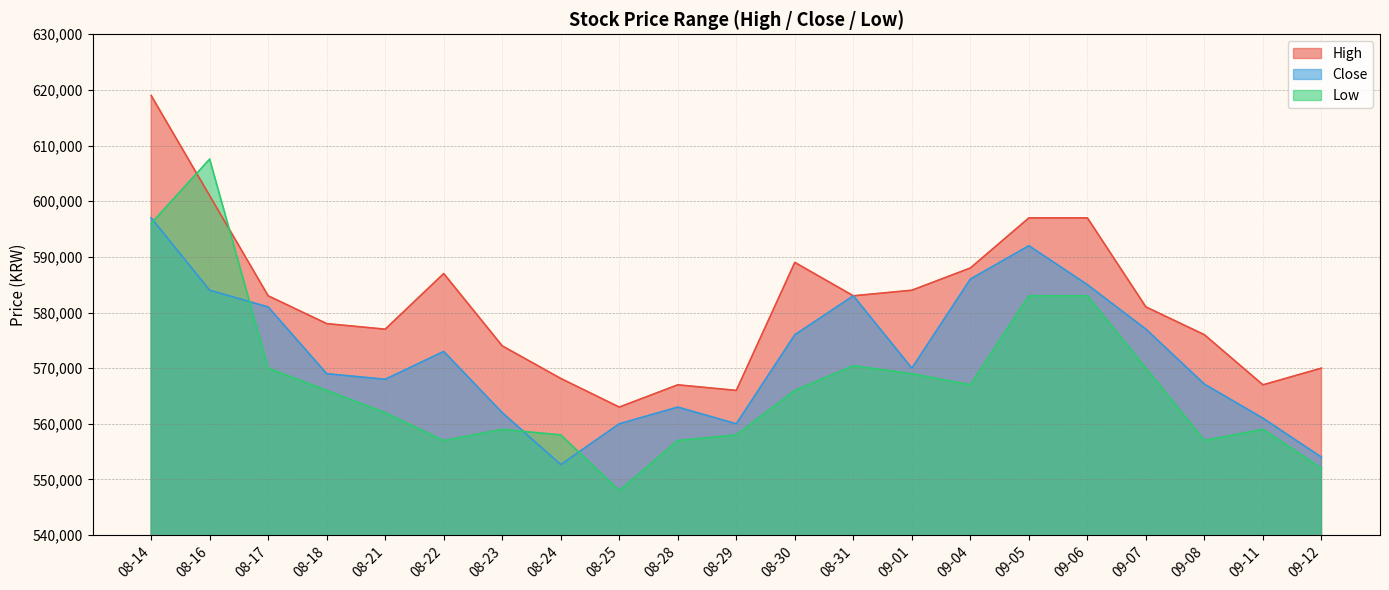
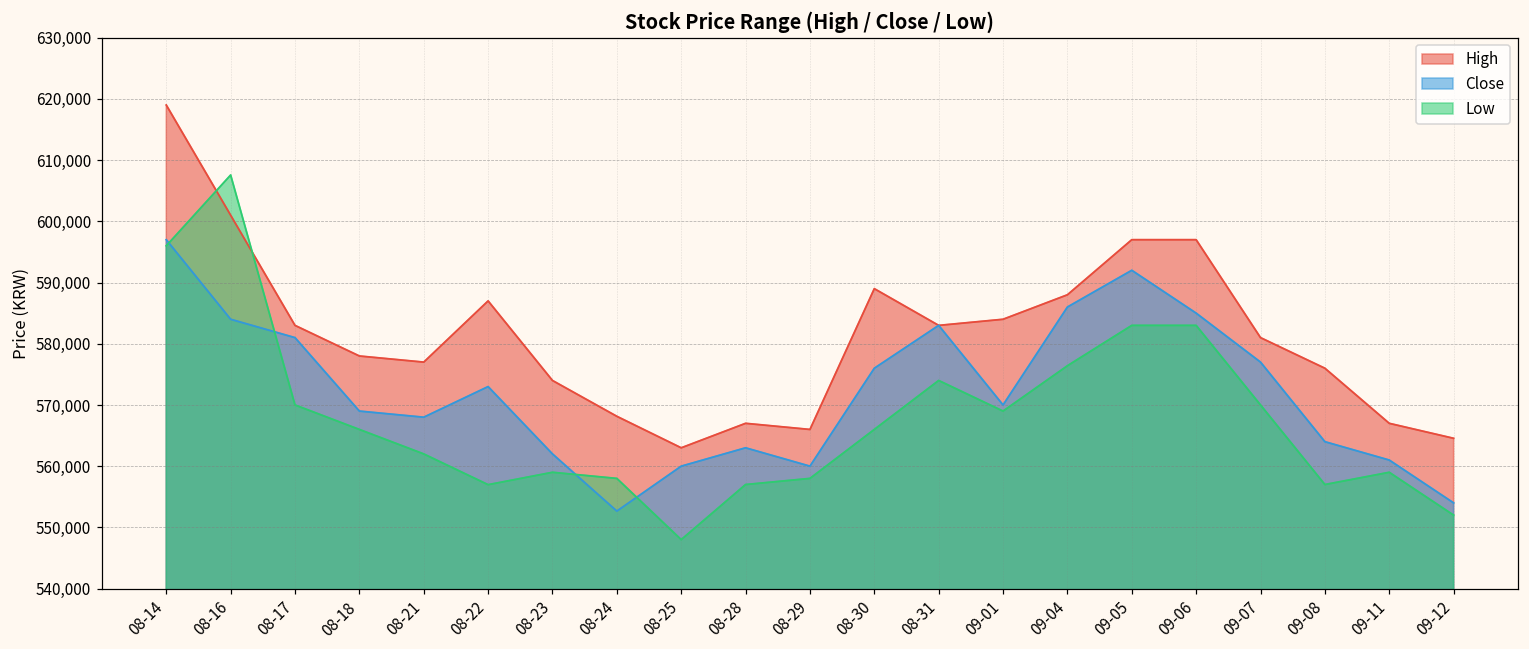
Low, 08-31: 570,000 -> 574,000
Low, 09-04: 567,000 -> 576,000
Close, 09-08: 567,000 -> 564,000
High, 09-12: 570,000 -> 565,000
